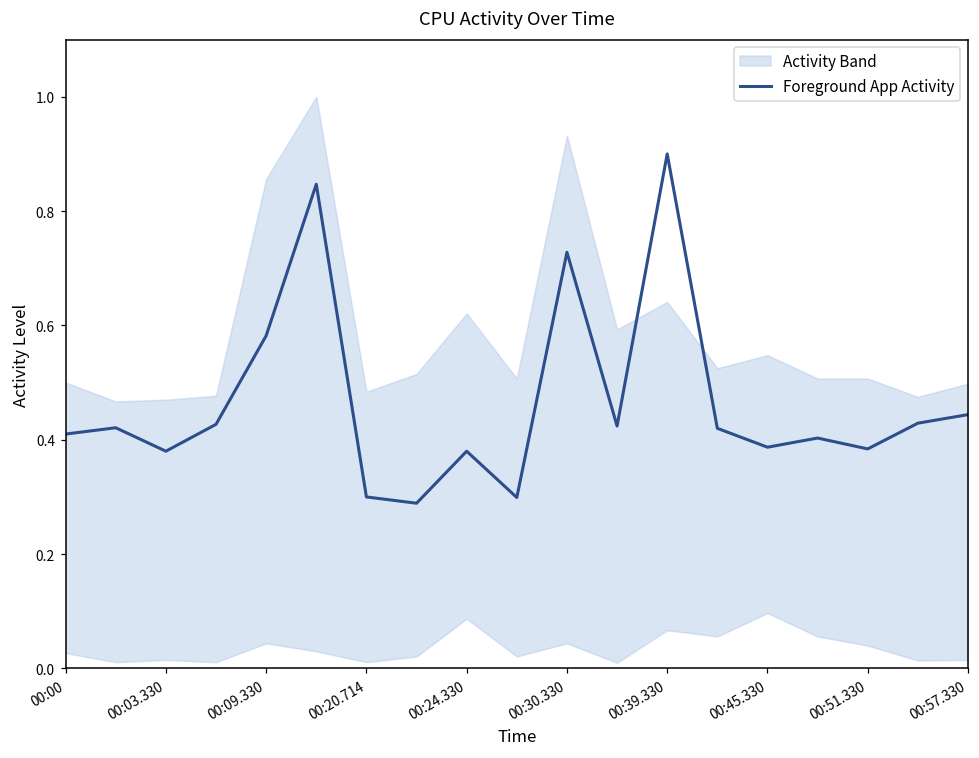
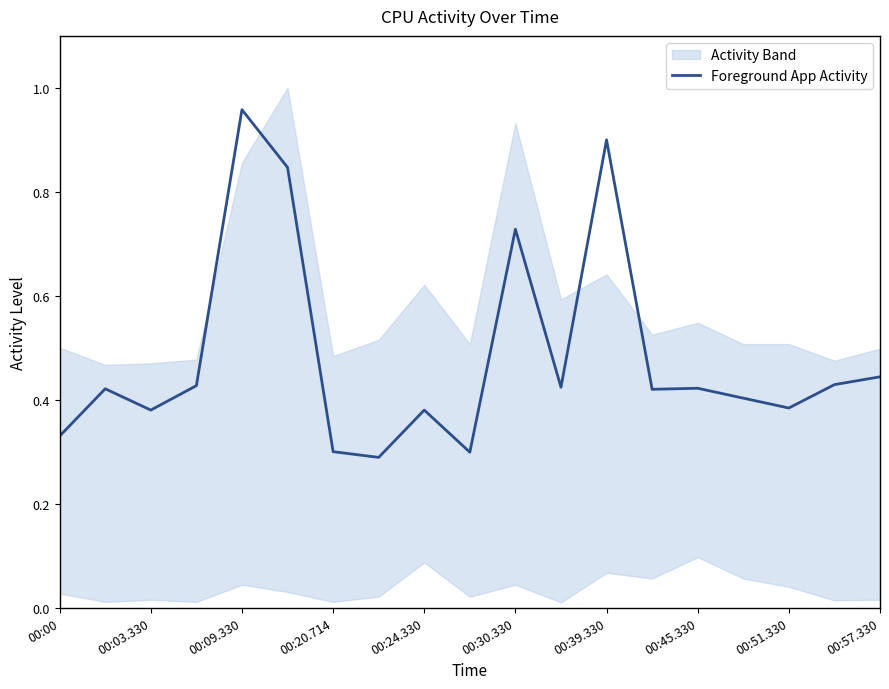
Foreground App Activity, 00:00: 0.41 -> 0.33
Foreground App Activity, 00:09.330: 0.58 -> 0.96
Foreground App Activity, 00:45.330: 0.39 -> 0.42
